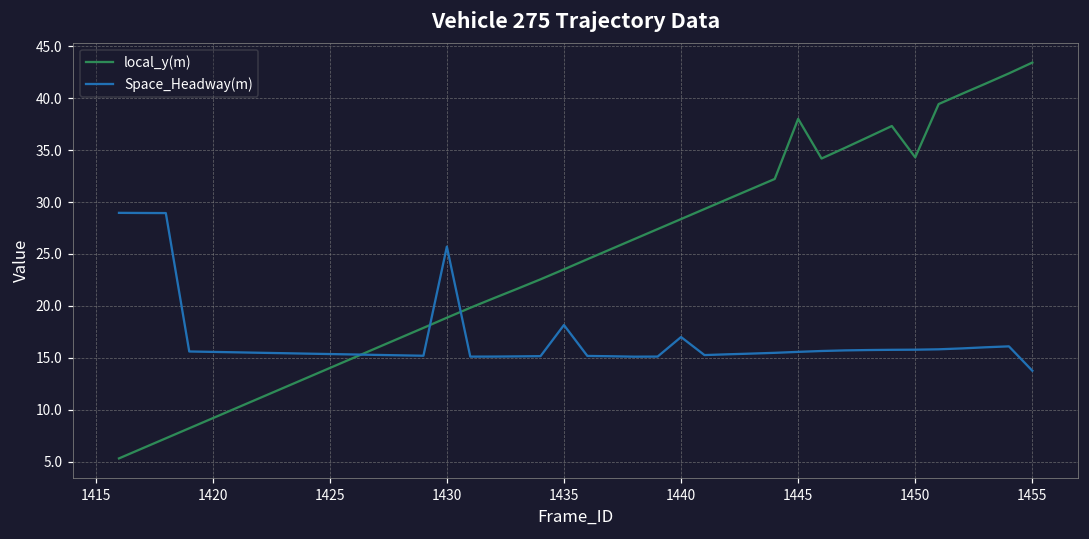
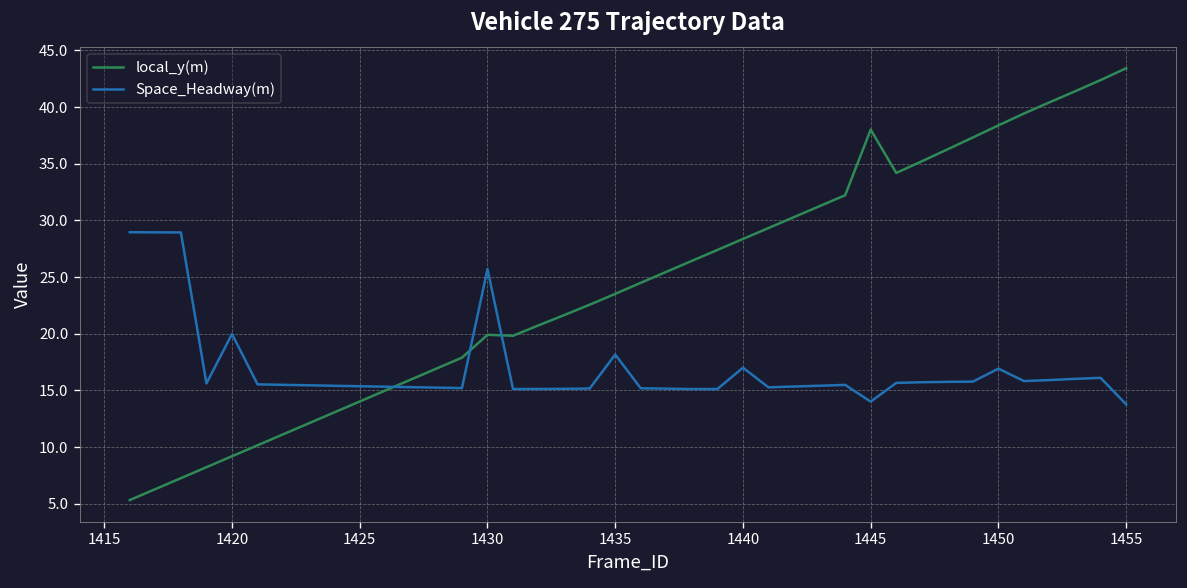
Space_Headway(m), 1420: 16 -> 20
local_y(m), 1430: 19 -> 20
Space_Headway(m), 1445: 16 -> 14
local_y(m), 1450: 34 -> 38
Space_Headway(m), 1450: 16 -> 17
